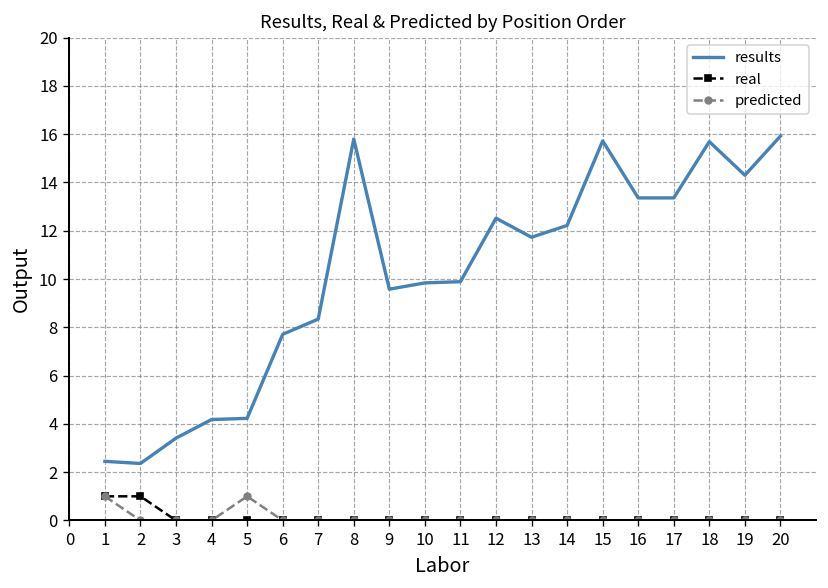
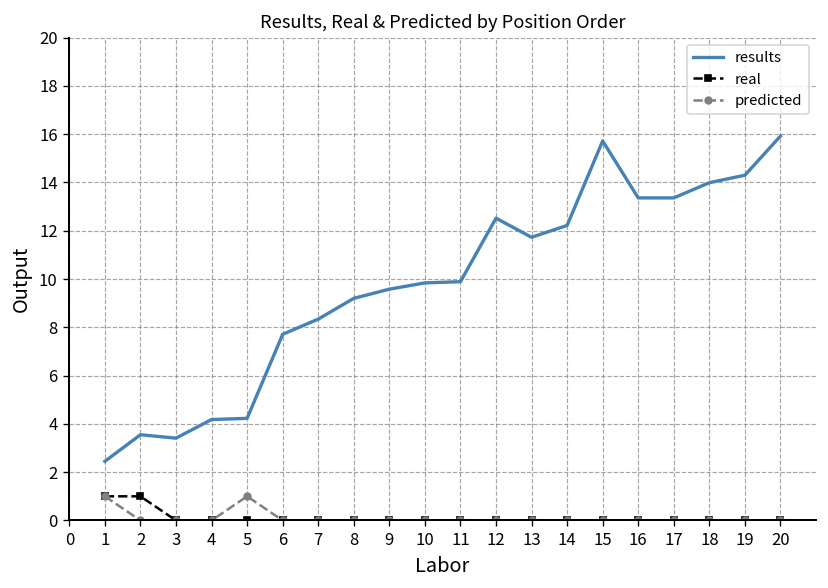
results, 2: 2.4 -> 3.6
results, 8: 15.8 -> 9.2
results, 18: 15.7 -> 14.0
